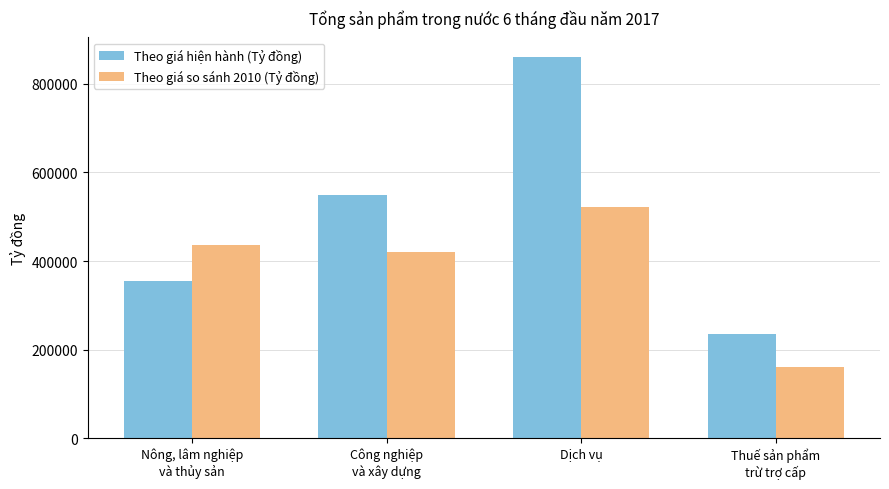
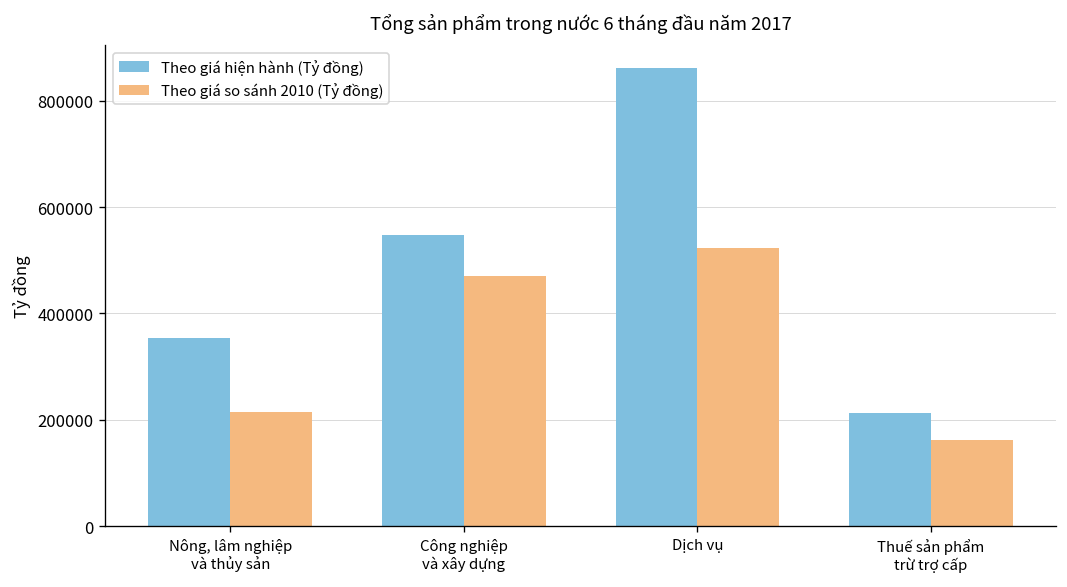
Theo giá so sánh 2010 (Tỷ đồng), Nông, lâm nghiệp và thủy sản: 440000 -> 210000
Theo giá so sánh 2010 (Tỷ đồng), Công nghiệp và xây dựng: 420000 -> 470000
Theo giá hiện hành (Tỷ đồng), Thuế sản phẩm trừ trợ cấp: 230000 -> 210000
